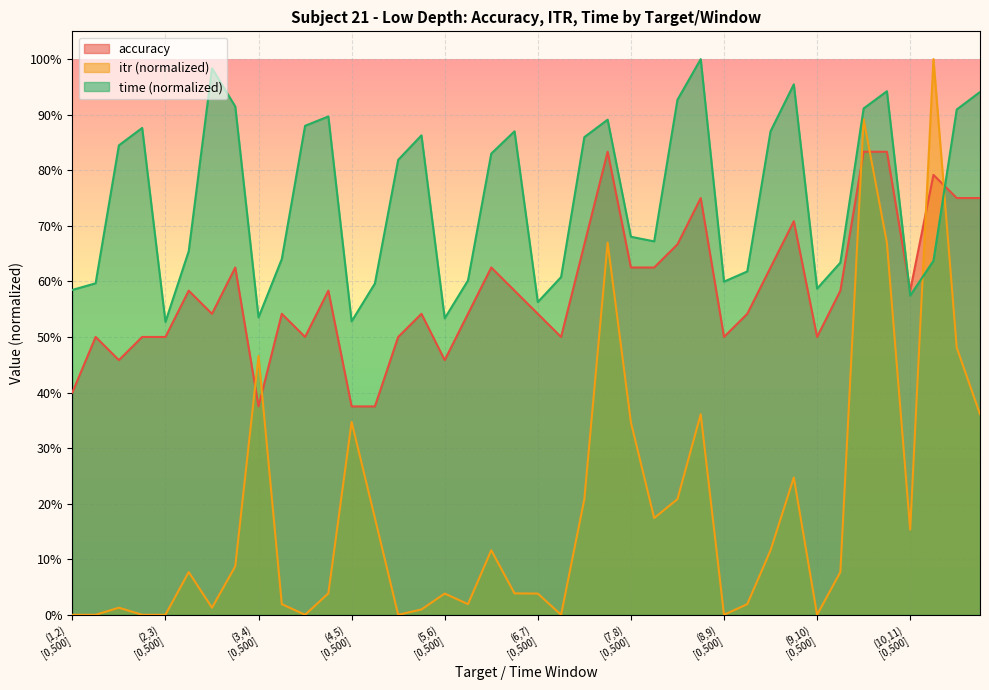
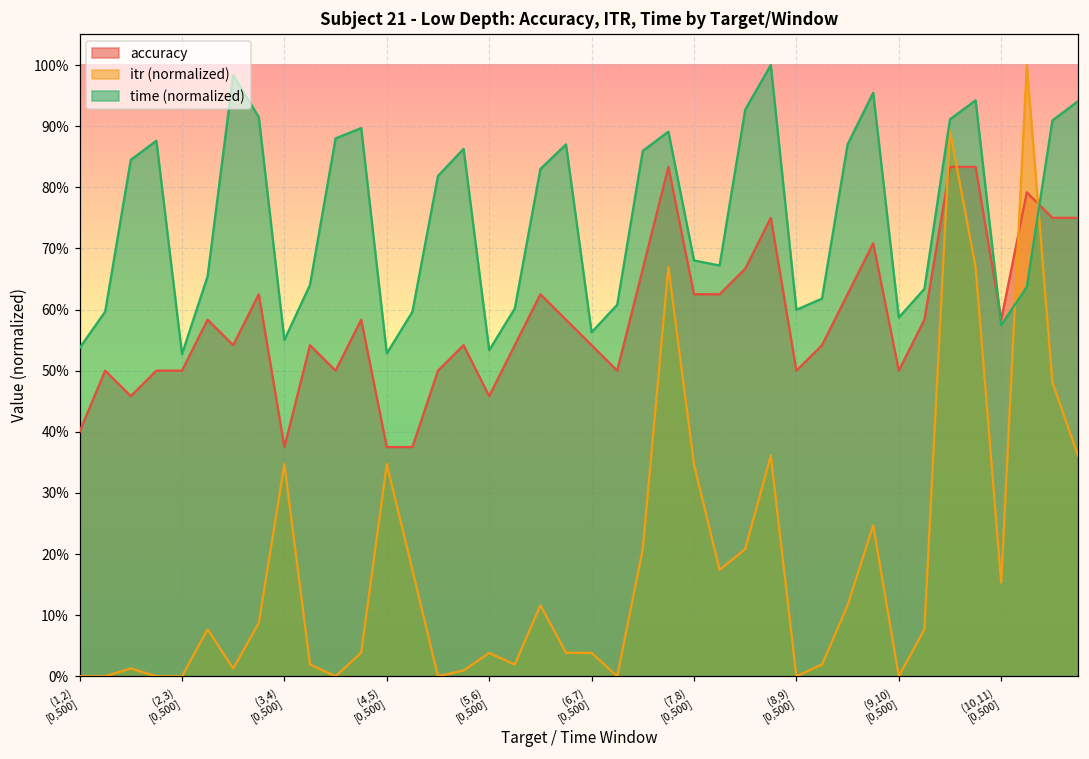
time (normalized), (1,2) [0,500]: 58% -> 54%
itr (normalized), (3,4) [0,500]: 47% -> 35%
time (normalized), (3,4) [0,500]: 54% -> 55%
